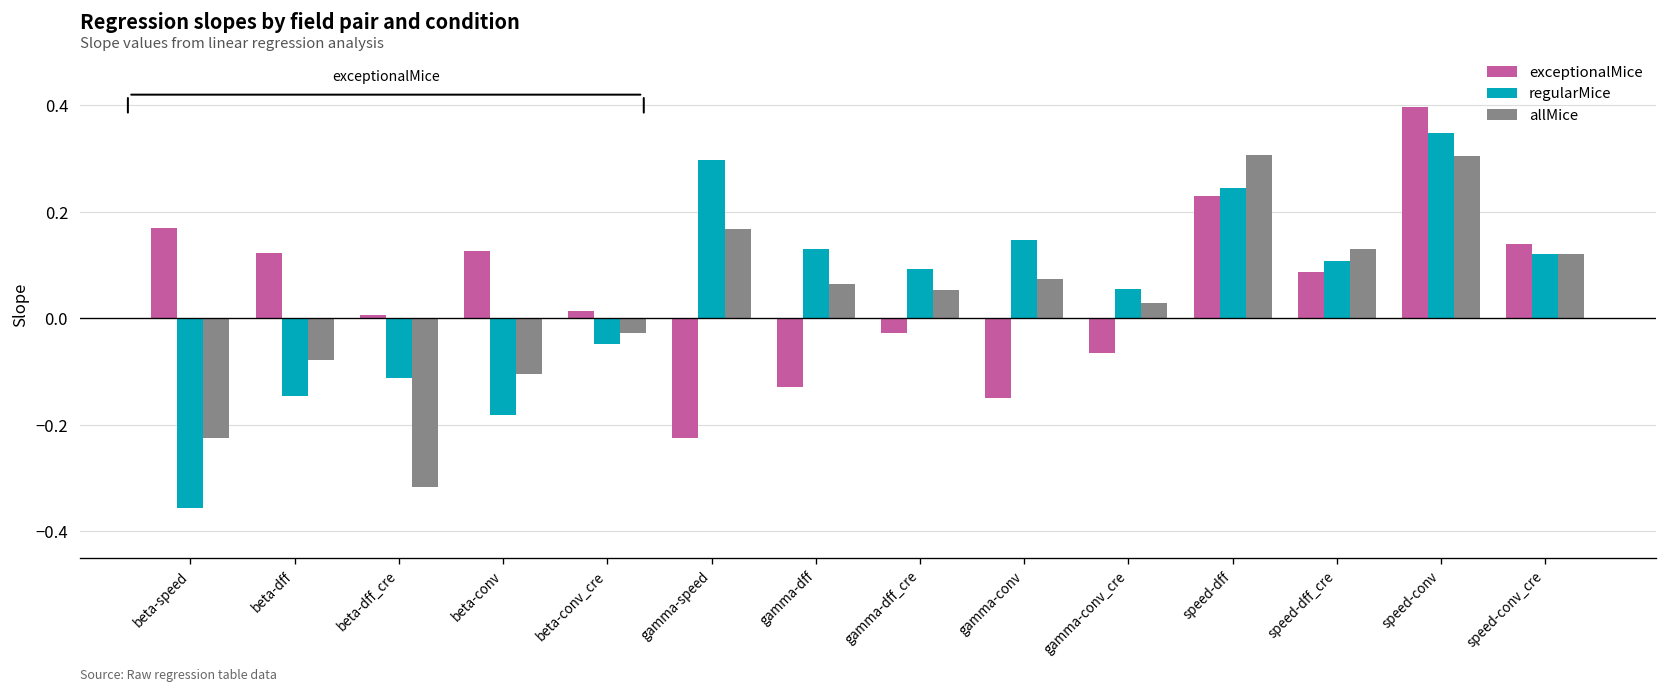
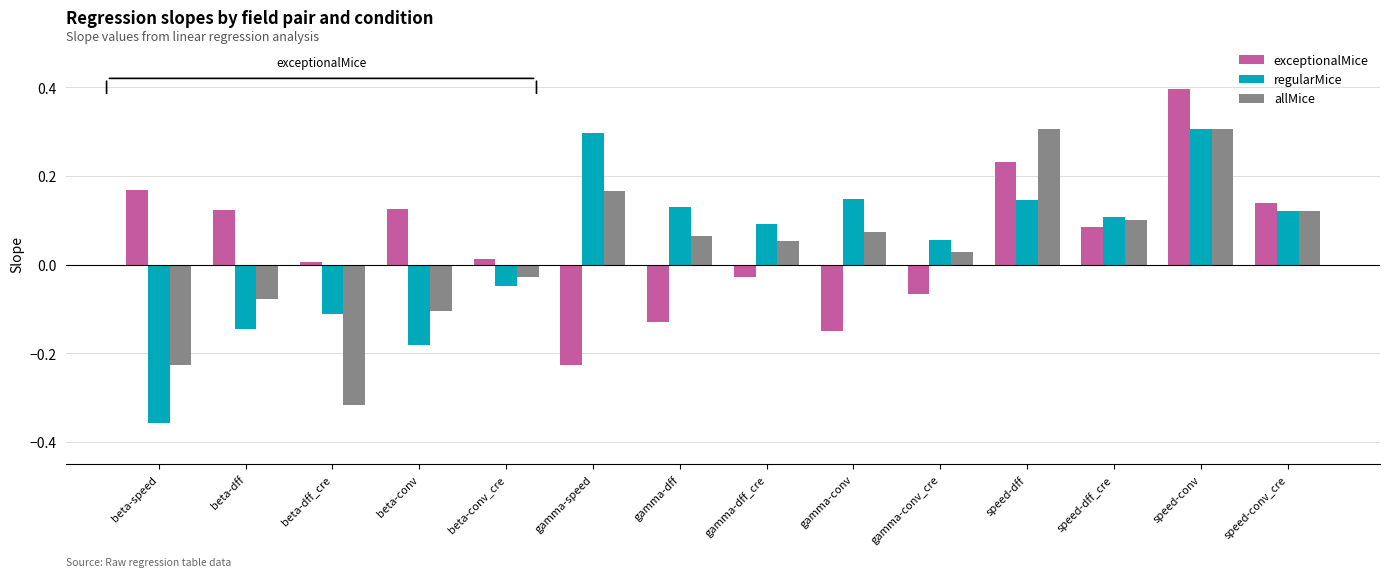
regularMice, speed-dff: 0.25 -> 0.15
allMice, speed-dff_cre: 0.13 -> 0.10
regularMice, speed-conv: 0.35 -> 0.31
